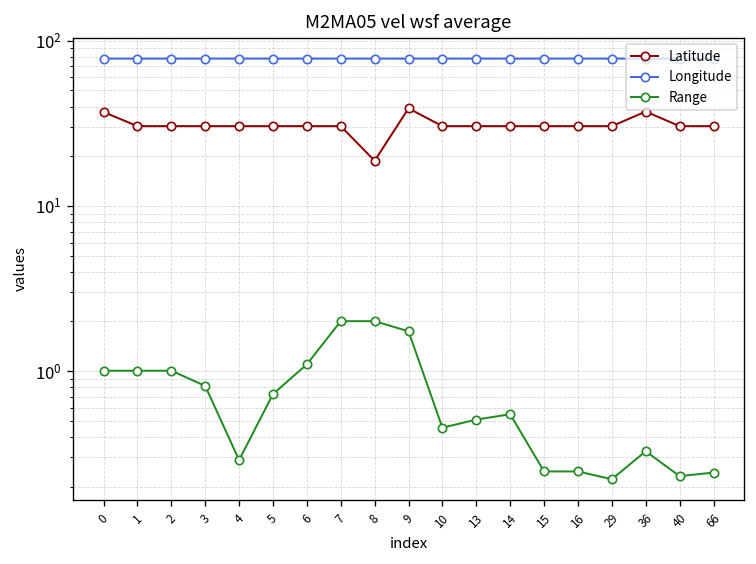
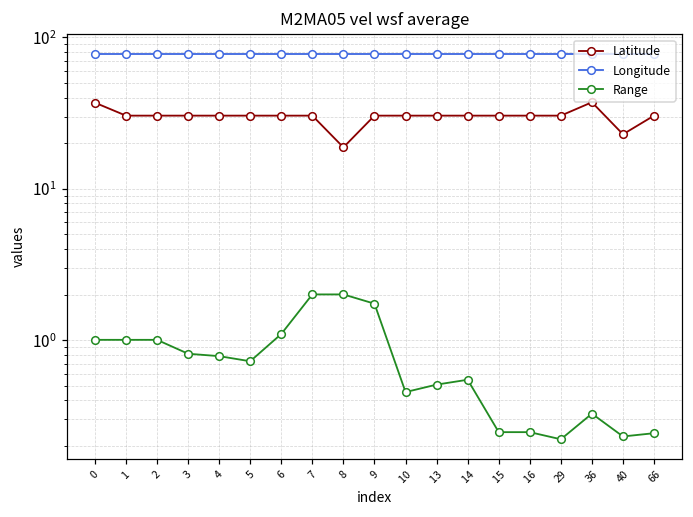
Range, 4: 0.29 -> 0.8
Latitude, 9: 39 -> 30
Latitude, 40: 30 -> 23
